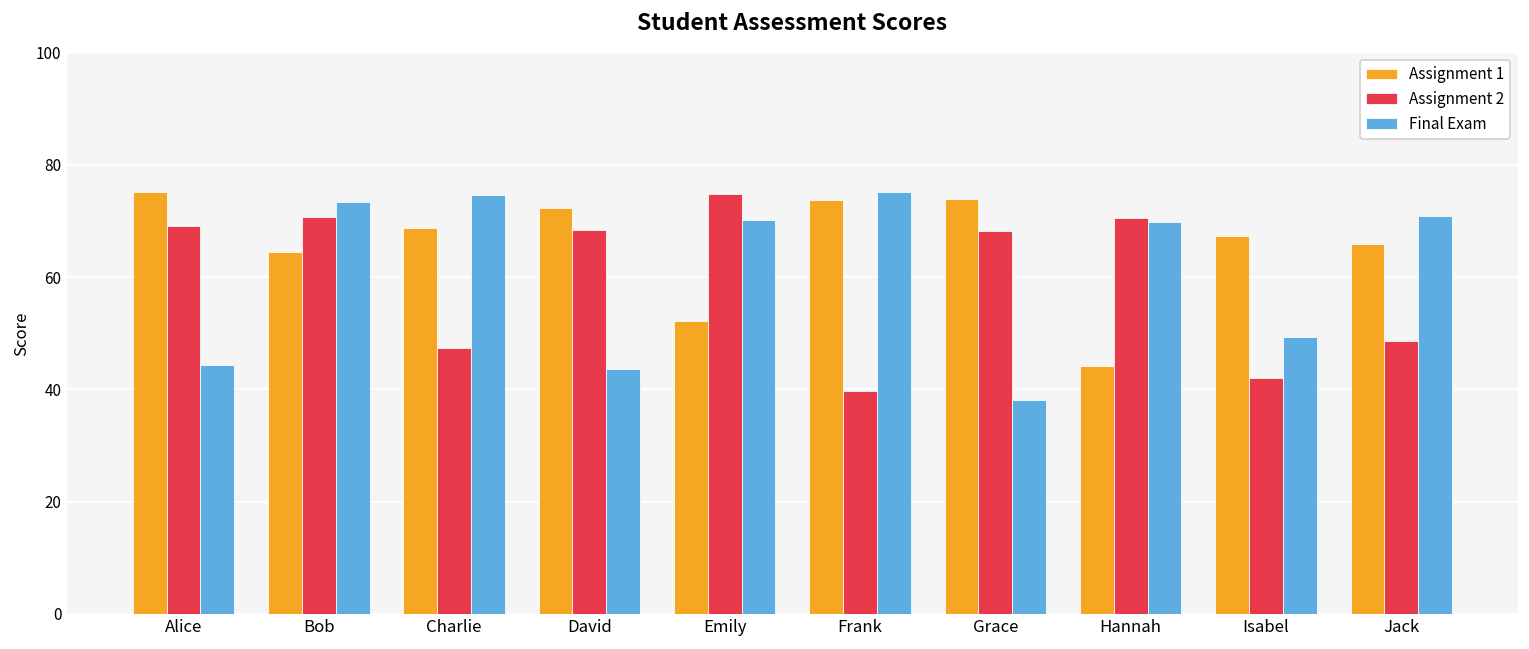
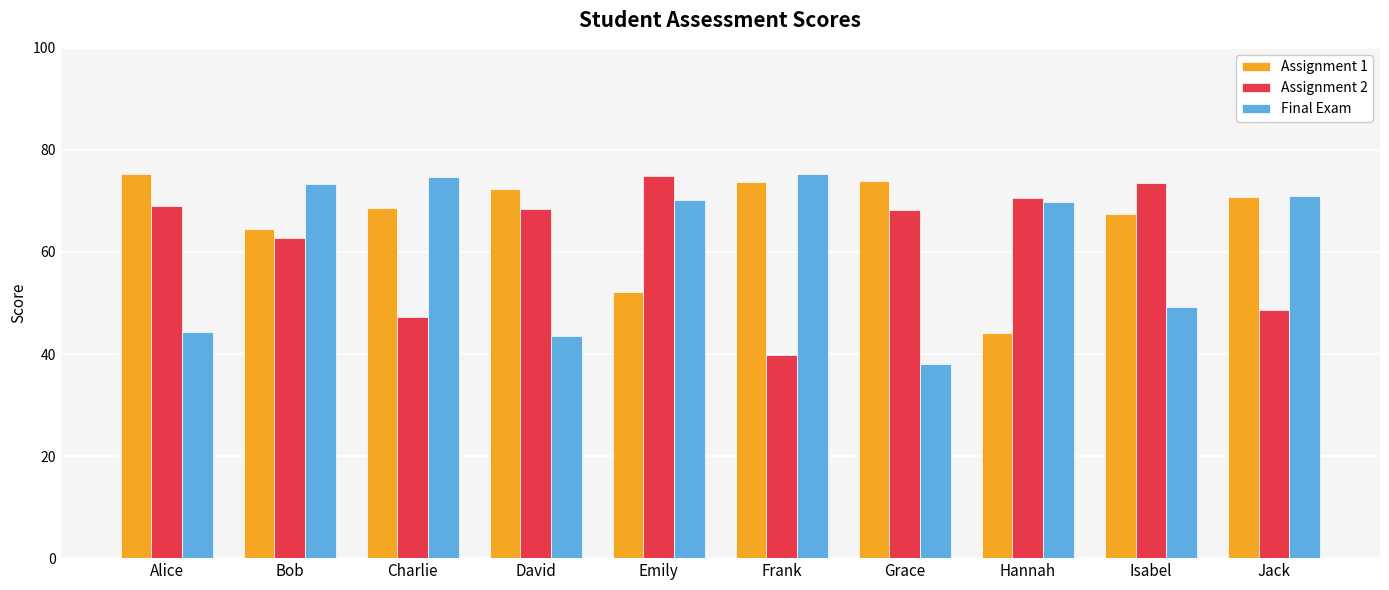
Assignment 2, Bob: 71 -> 63
Assignment 2, Isabel: 42 -> 74
Assignment 1, Jack: 66 -> 71
